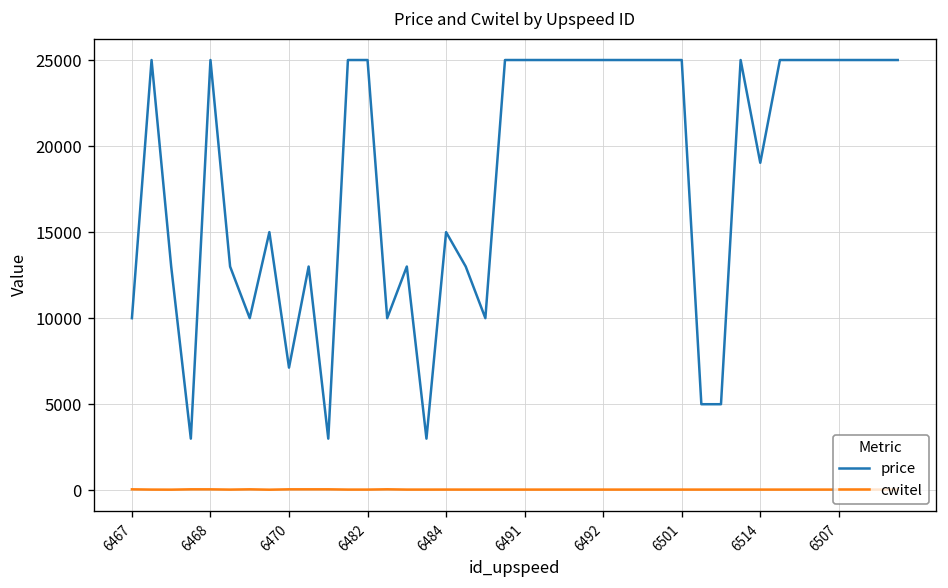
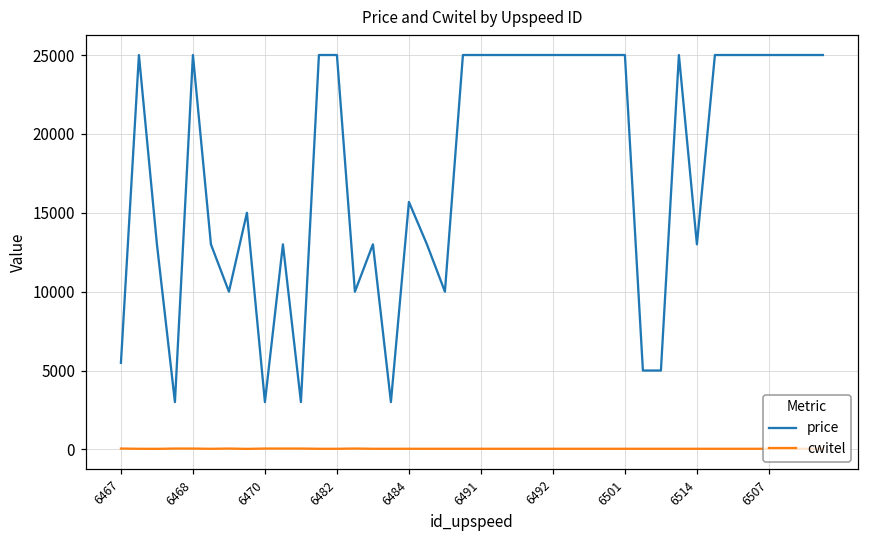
price, 6467: 10000 -> 5500
price, 6470: 7100 -> 3000
price, 6484: 15000 -> 15700
price, 6514: 19000 -> 13000
